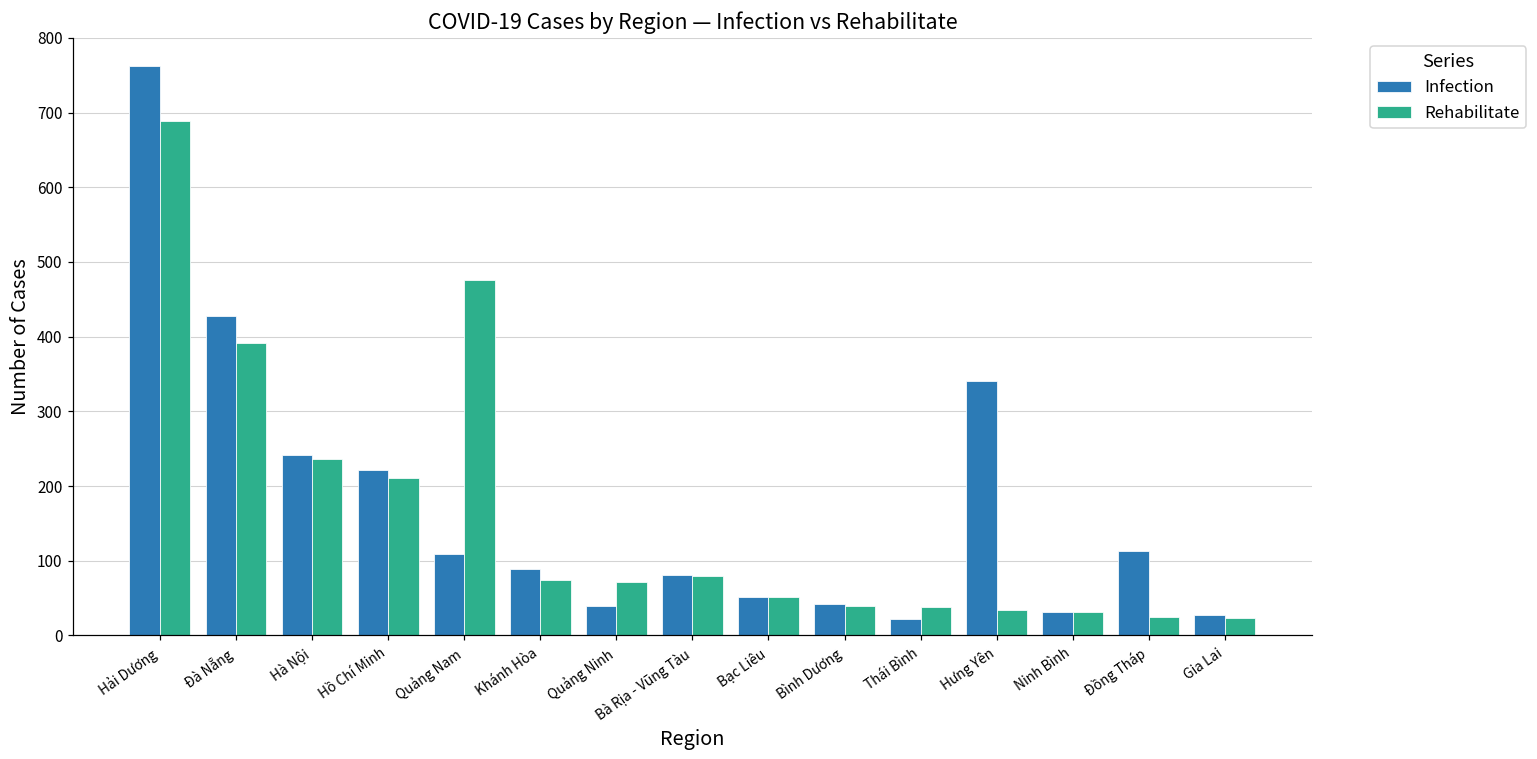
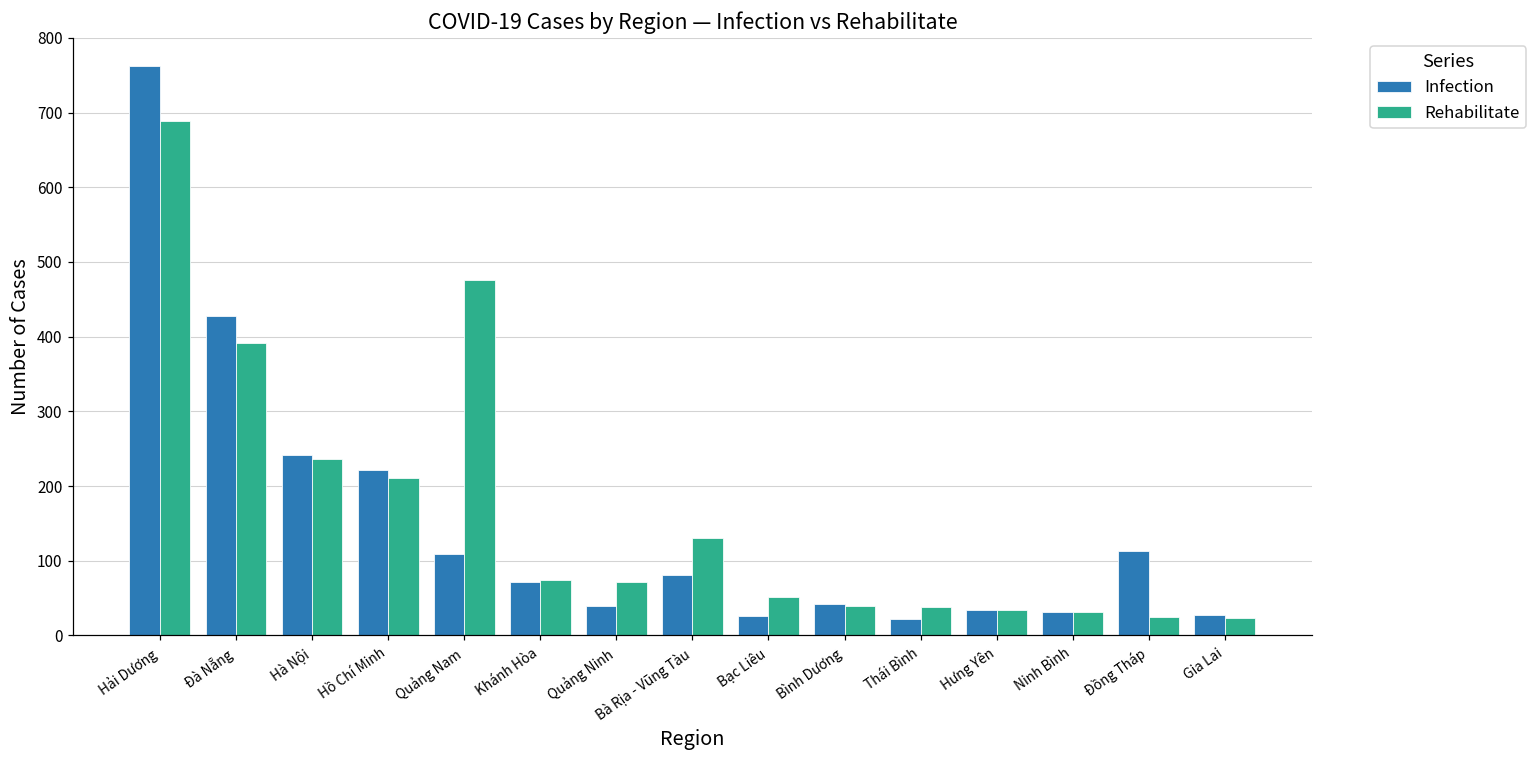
Infection, Khánh Hòa: 90 -> 70
Rehabilitate, Bà Rịa - Vũng Tàu: 80 -> 130
Infection, Bạc Liêu: 50 -> 30
Infection, Hưng Yên: 340 -> 30
